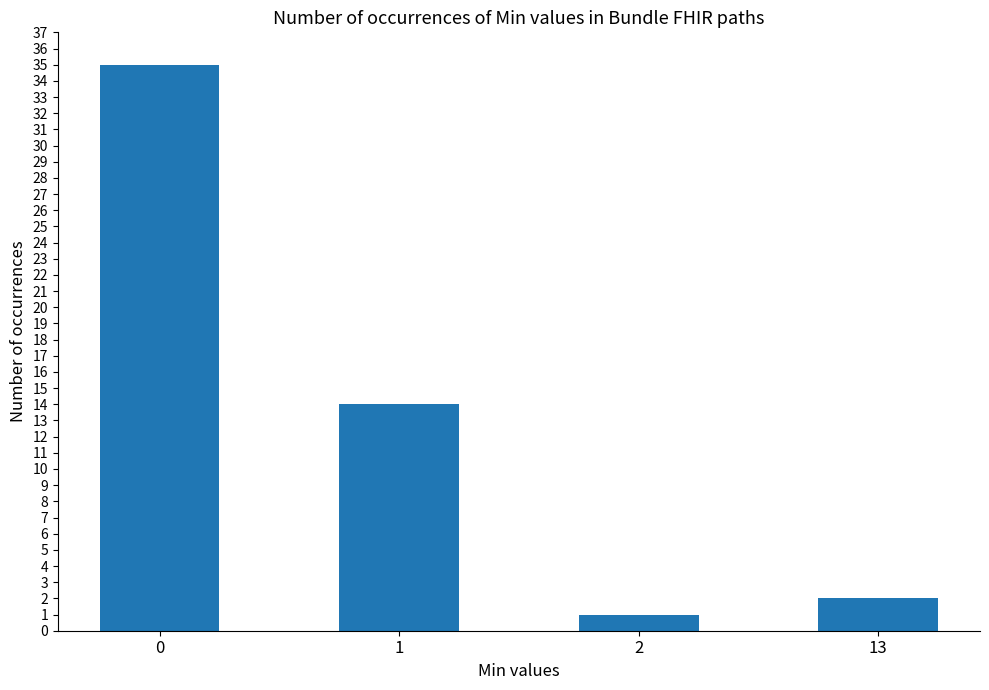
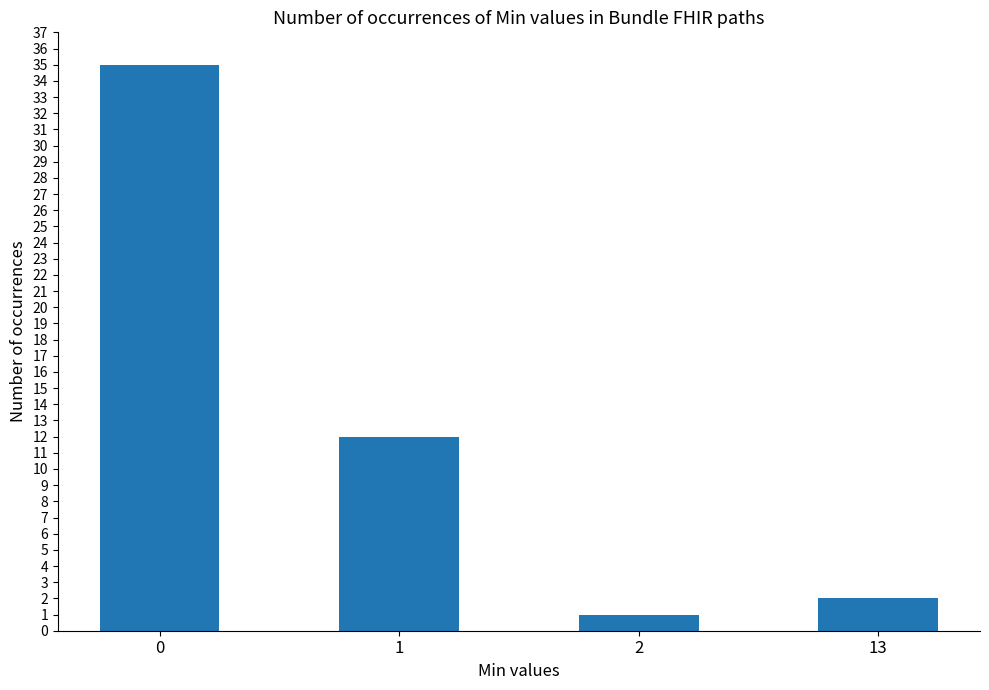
1: 14 -> 12
